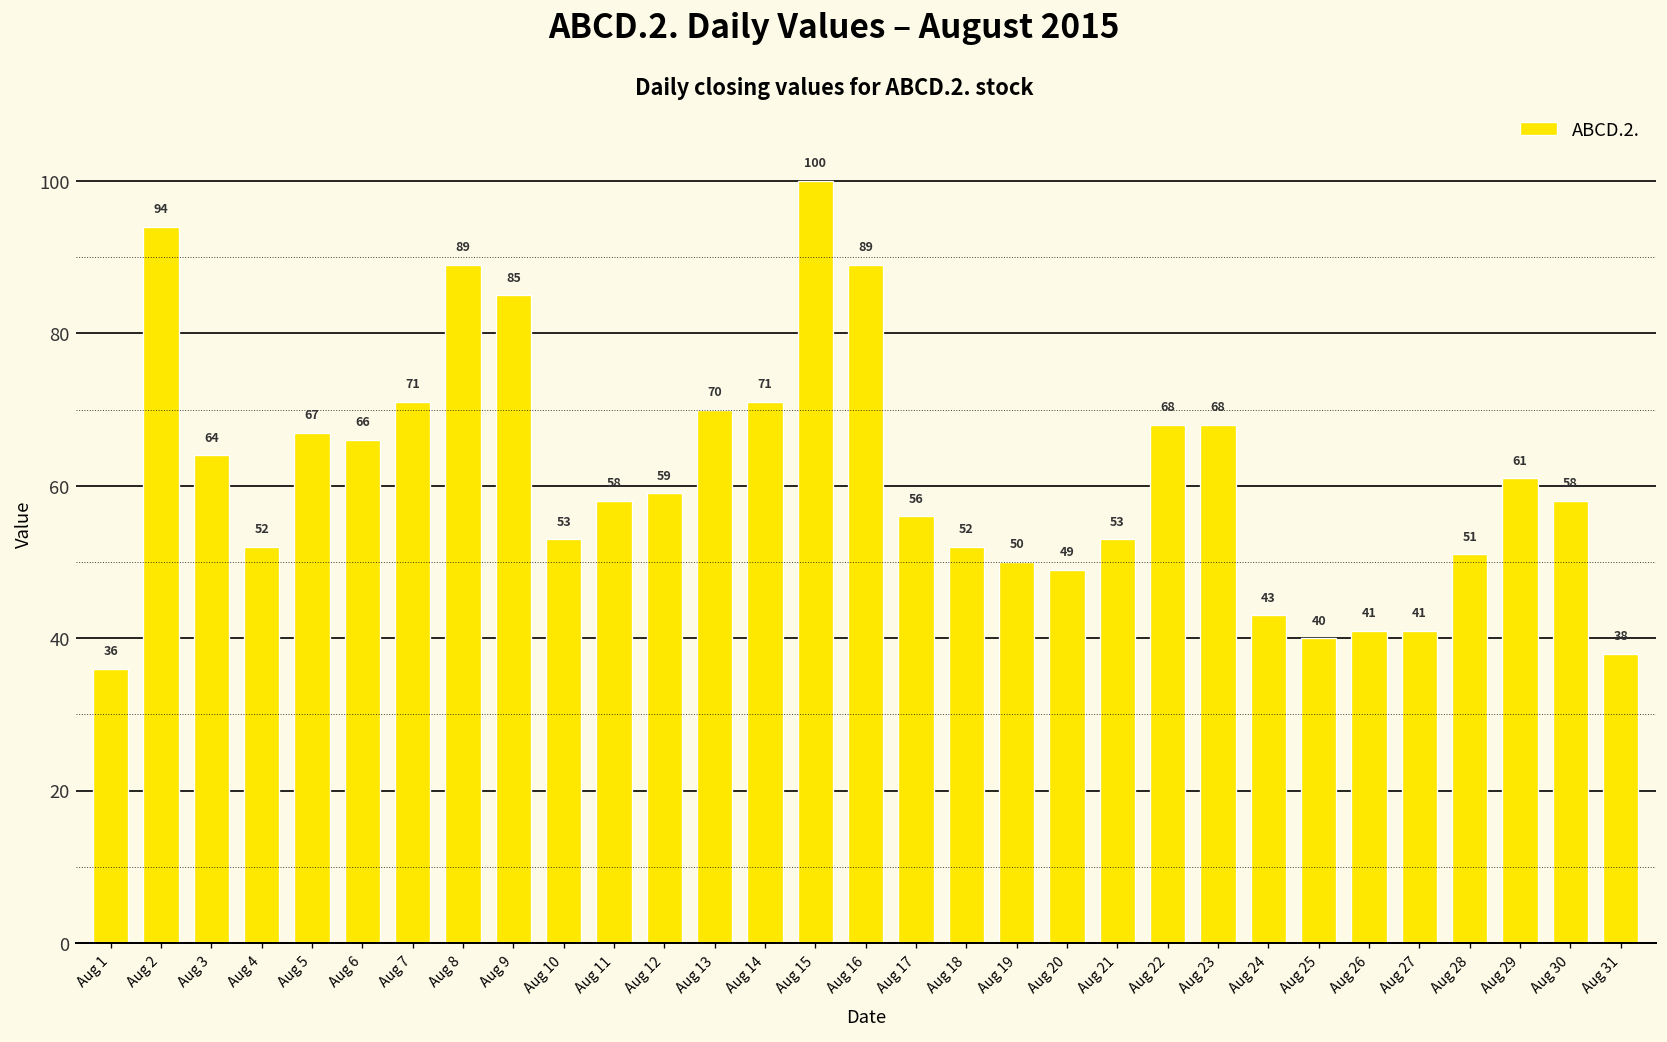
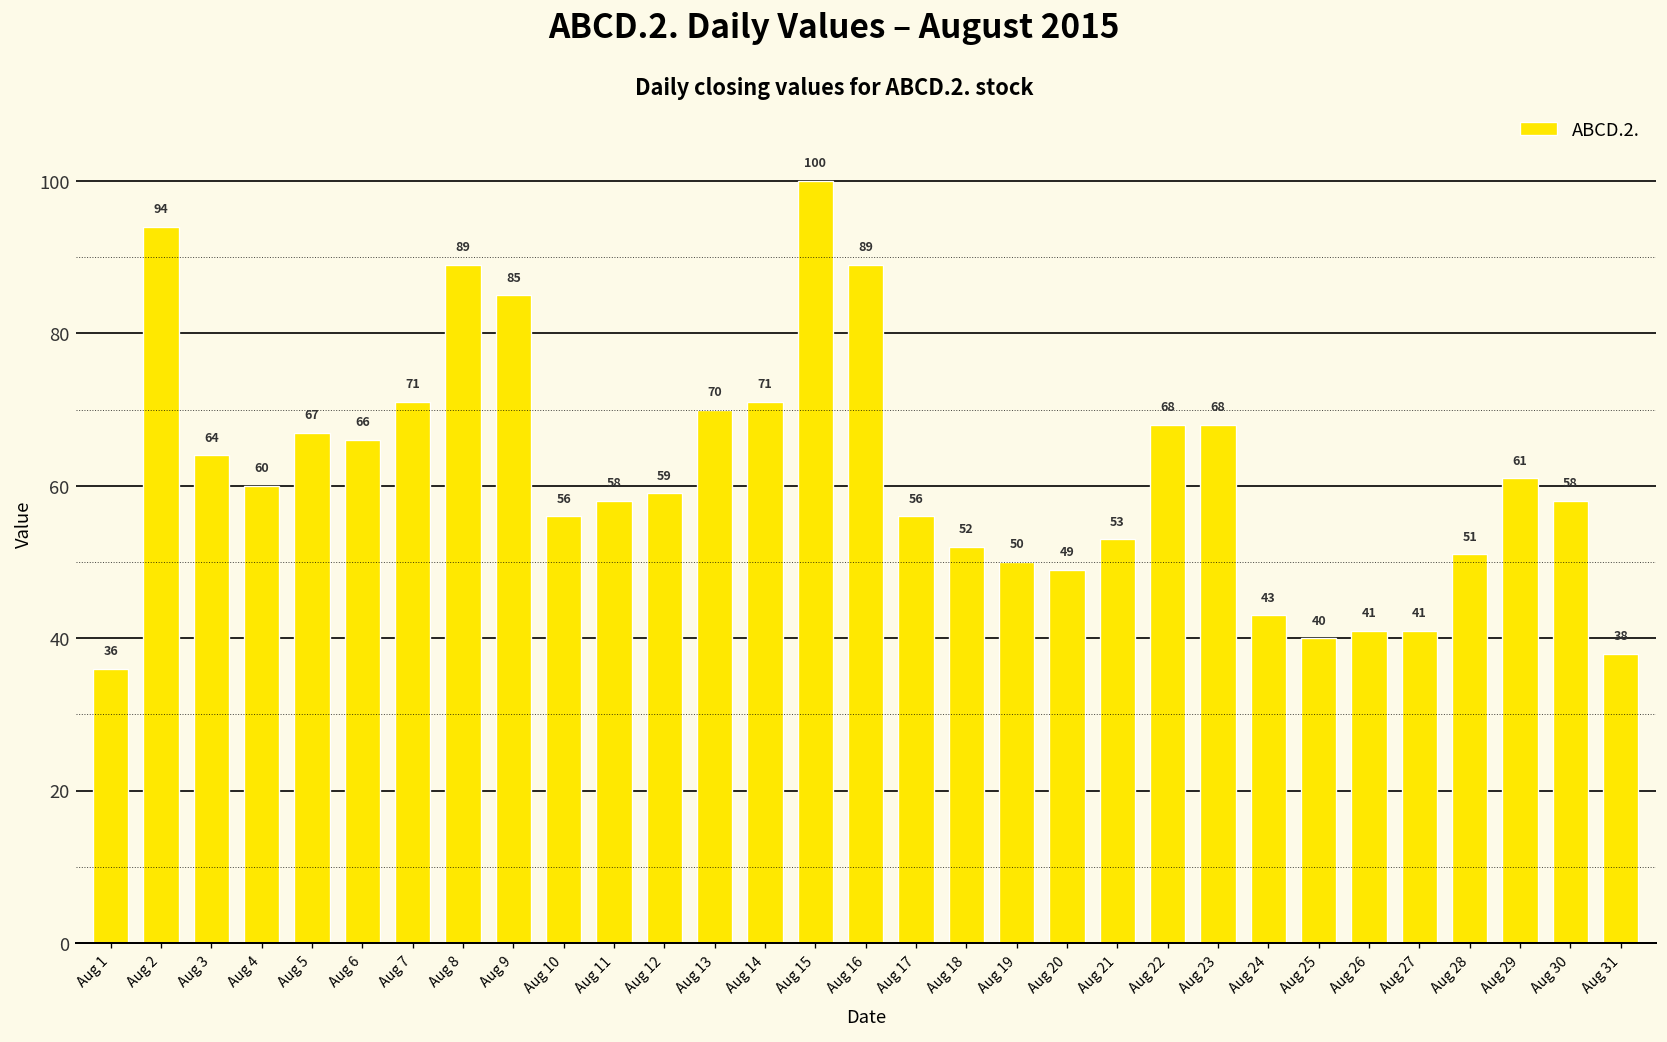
Aug 4: 52 -> 60
Aug 10: 53 -> 56
